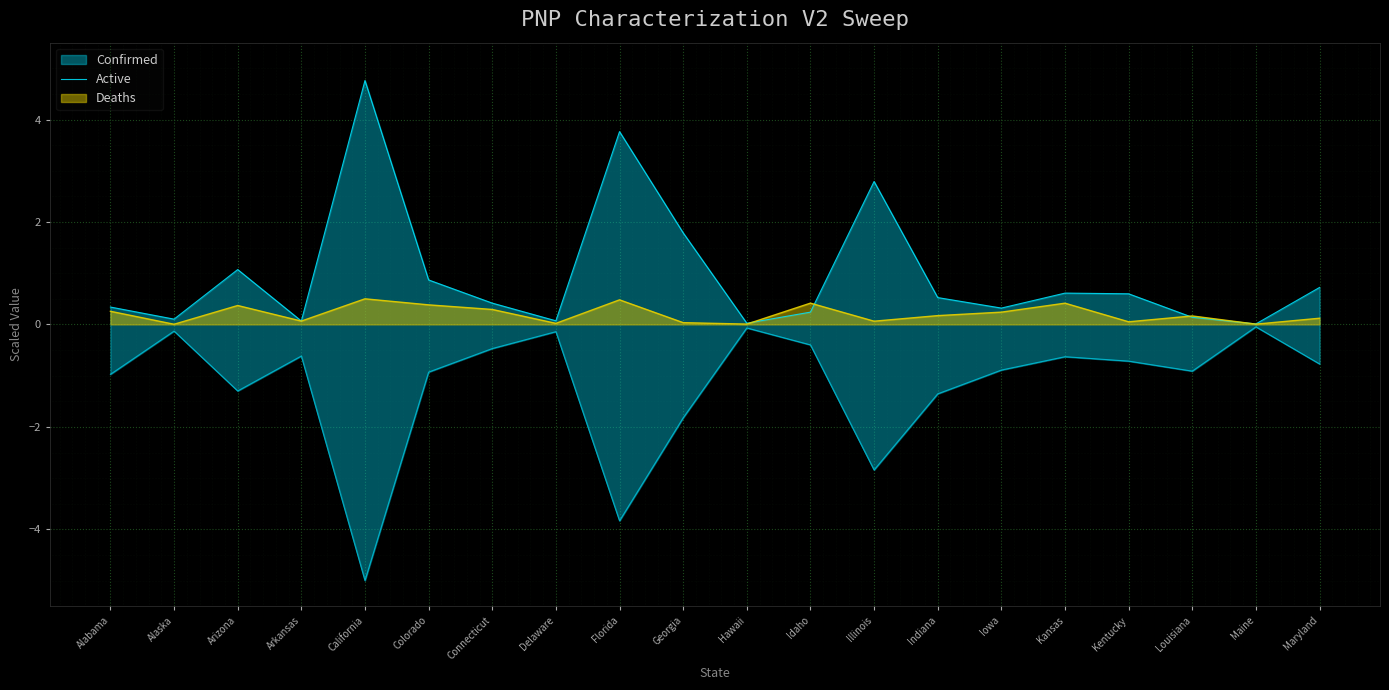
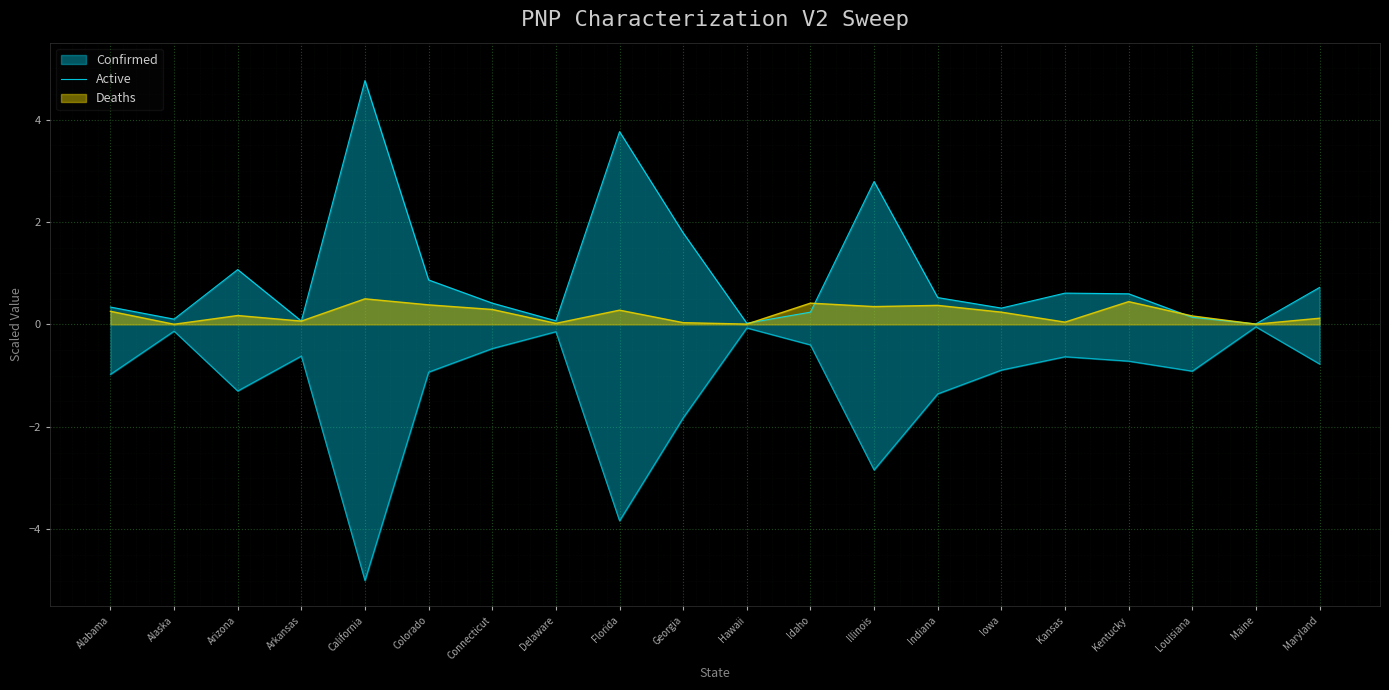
Deaths, Arizona: 0.4 -> 0.2
Deaths, Florida: 0.5 -> 0.3
Deaths, Illinois: 0.1 -> 0.3
Deaths, Indiana: 0.2 -> 0.4
Deaths, Kansas: 0.4 -> 0.0
Deaths, Kentucky: 0.1 -> 0.4
